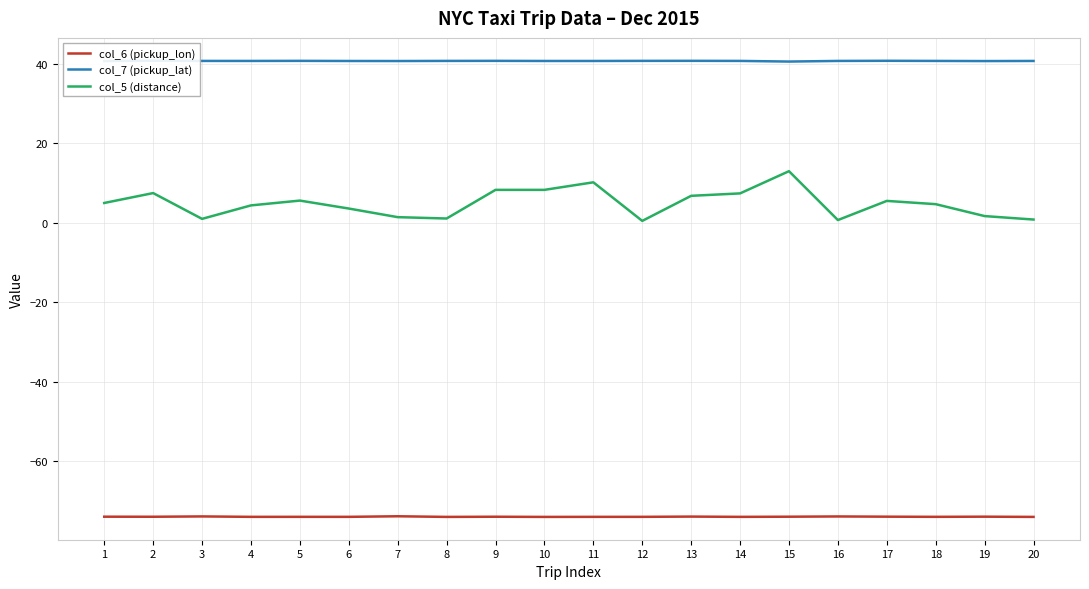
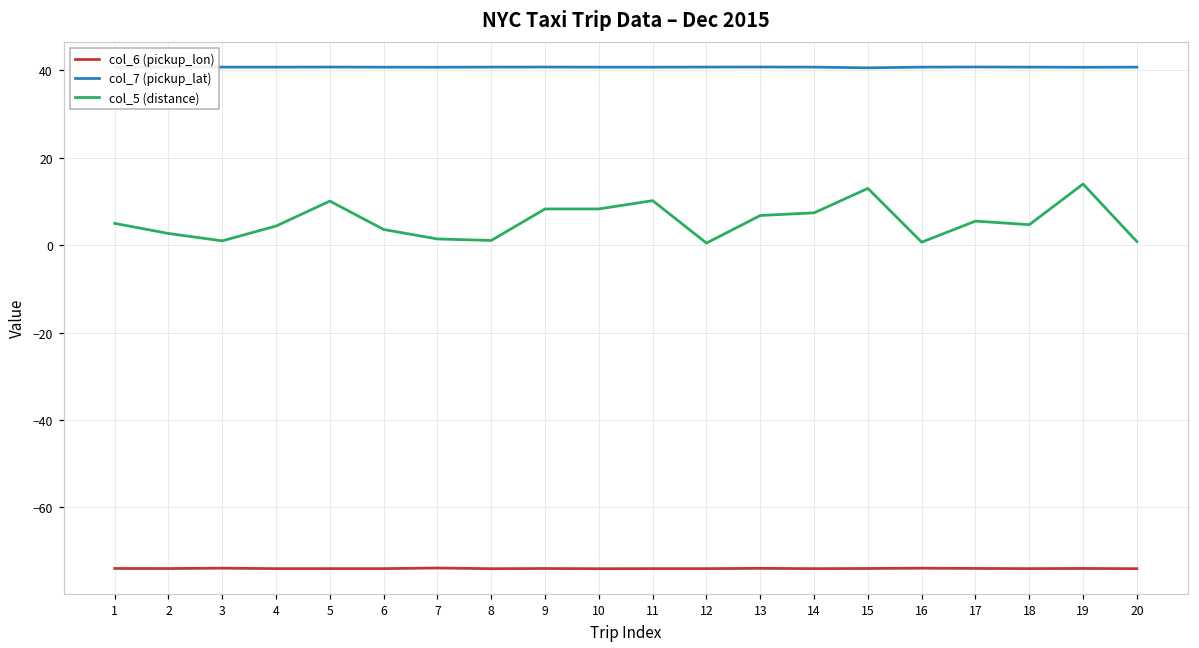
col_5 (distance), 2: 7 -> 3
col_5 (distance), 5: 6 -> 10
col_5 (distance), 19: 2 -> 14
